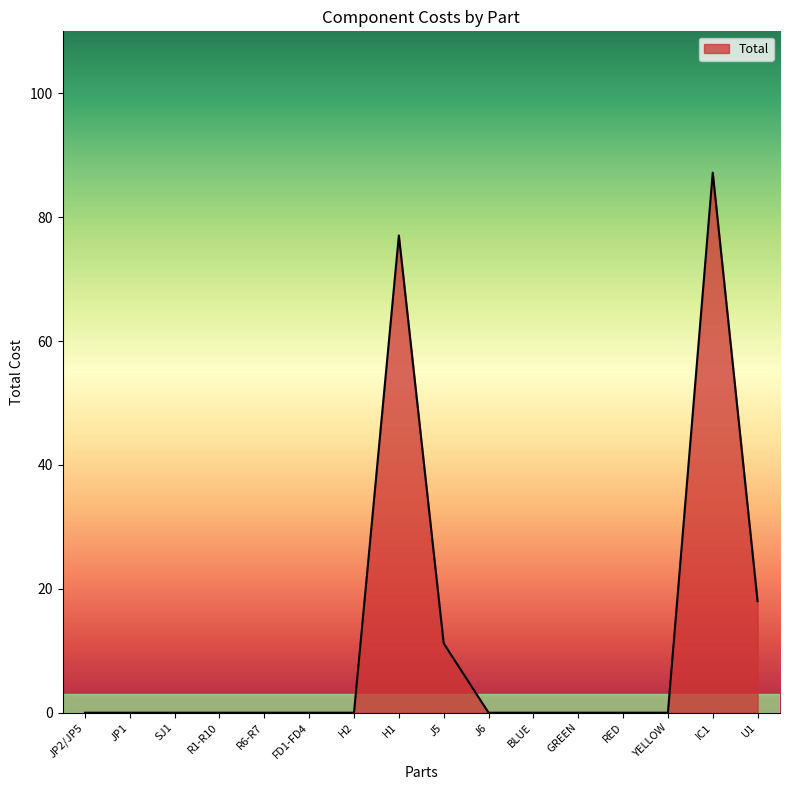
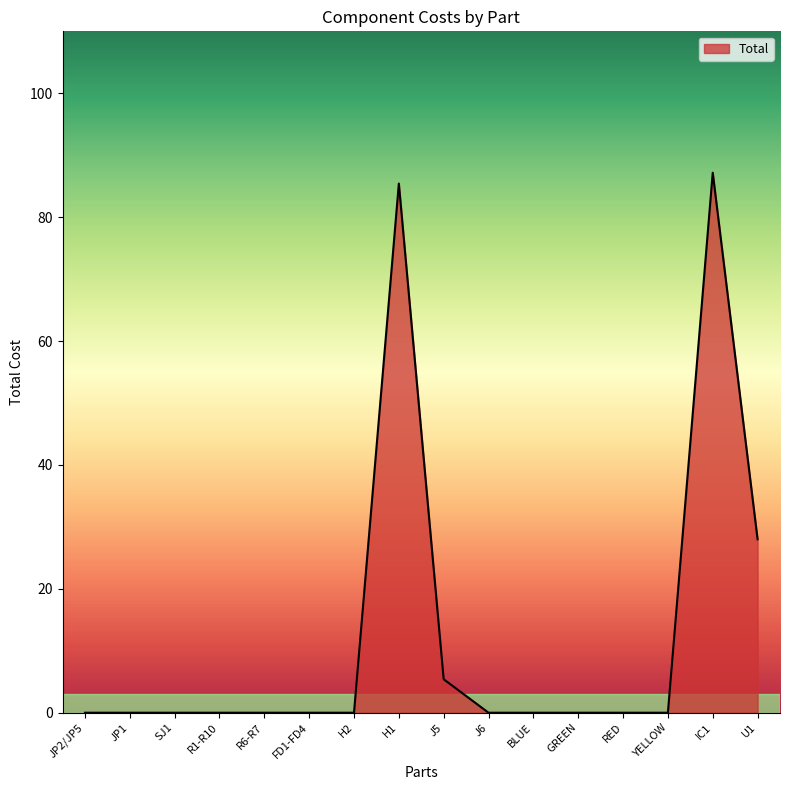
H1: 77 -> 85
J5: 11 -> 5
U1: 18 -> 28
